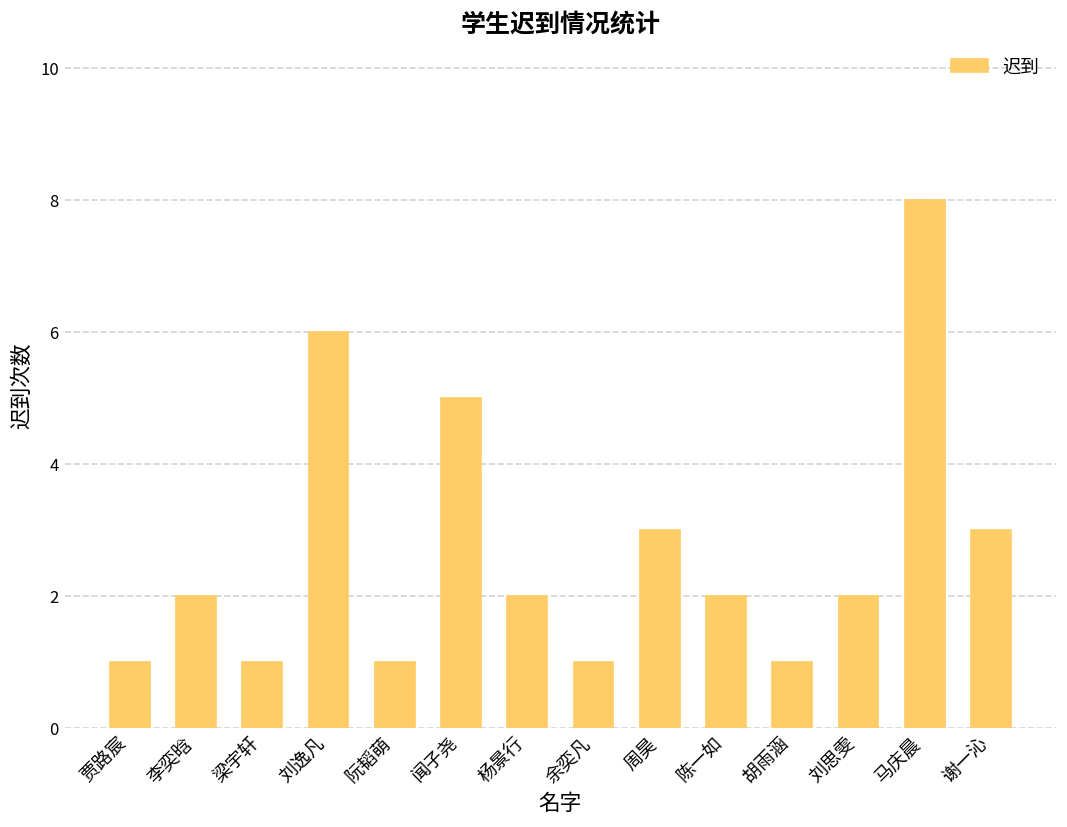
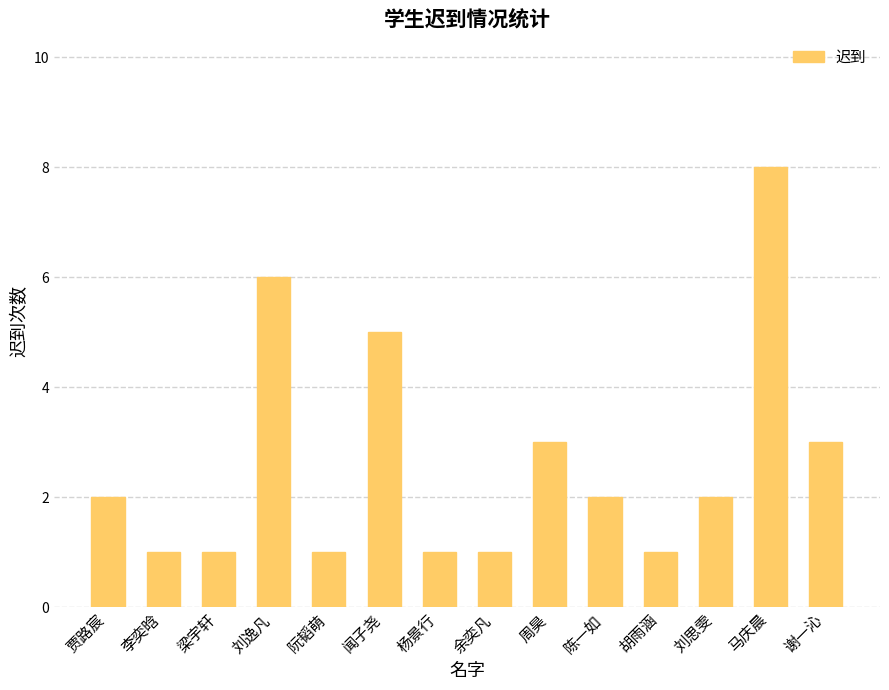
贾路宸: 1 -> 2
李奕晗: 2 -> 1
杨景行: 2 -> 1
